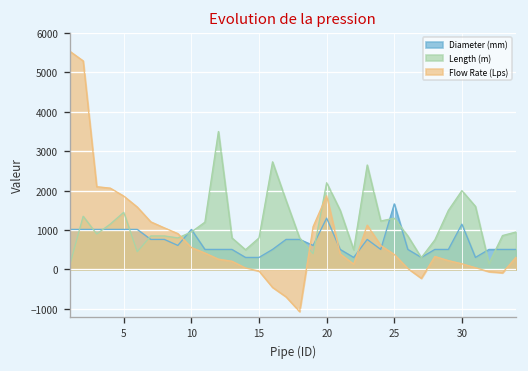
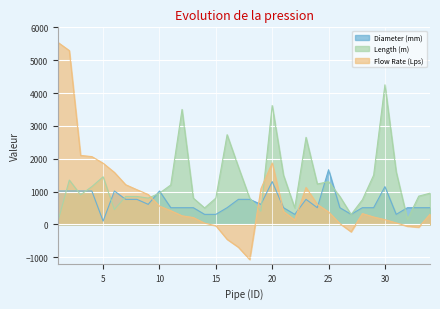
Diameter (mm), 5: 1000 -> 100
Length (m), 20: 2200 -> 3600
Length (m), 30: 2000 -> 4300
